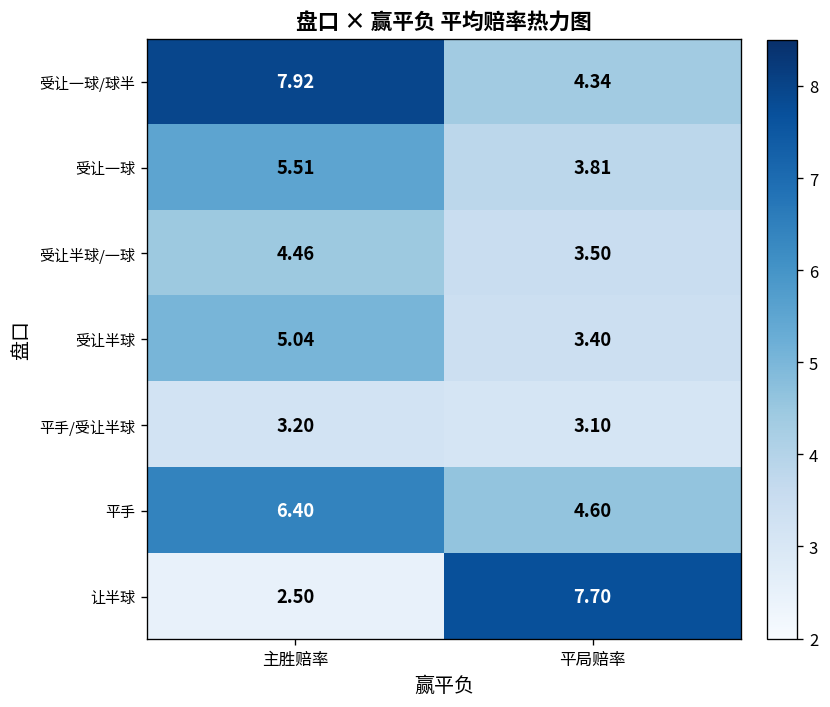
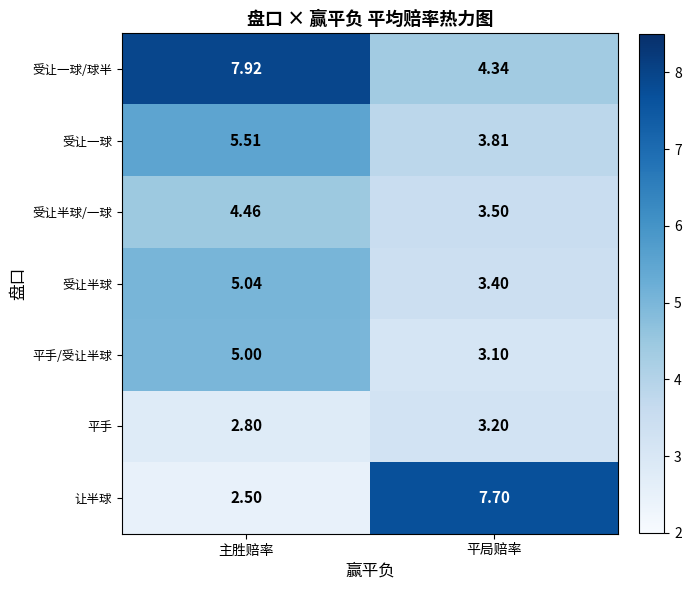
平手/受让半球, 主胜赔率: 3.20 -> 5.00
平手, 主胜赔率: 6.40 -> 2.80
平手, 平局赔率: 4.60 -> 3.20
